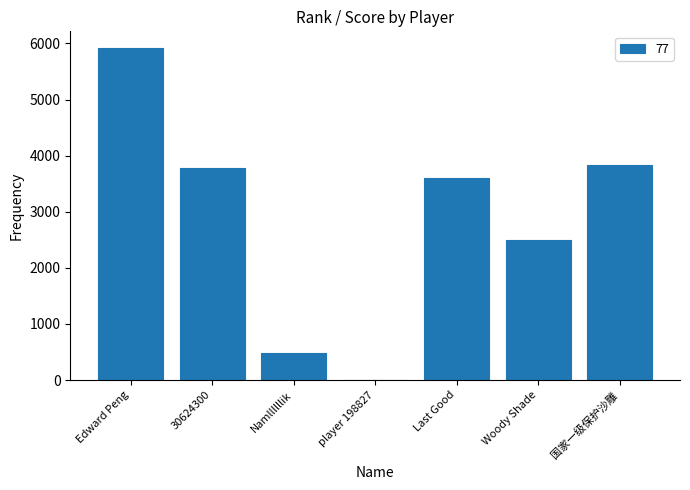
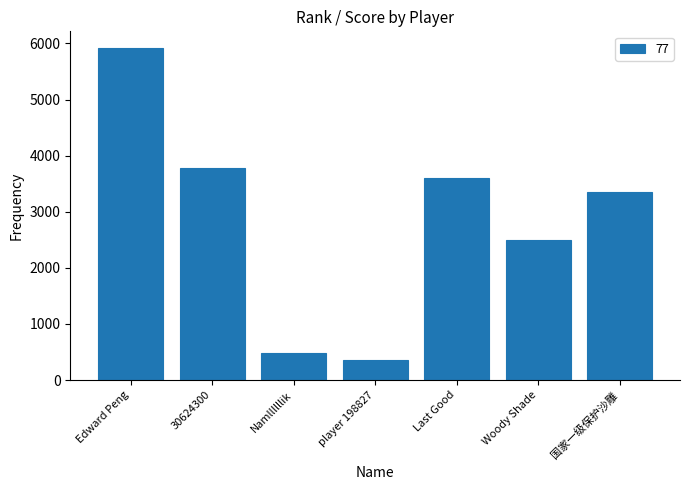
player 198827: 0 -> 400
国家一级保护沙雕: 3800 -> 3400
